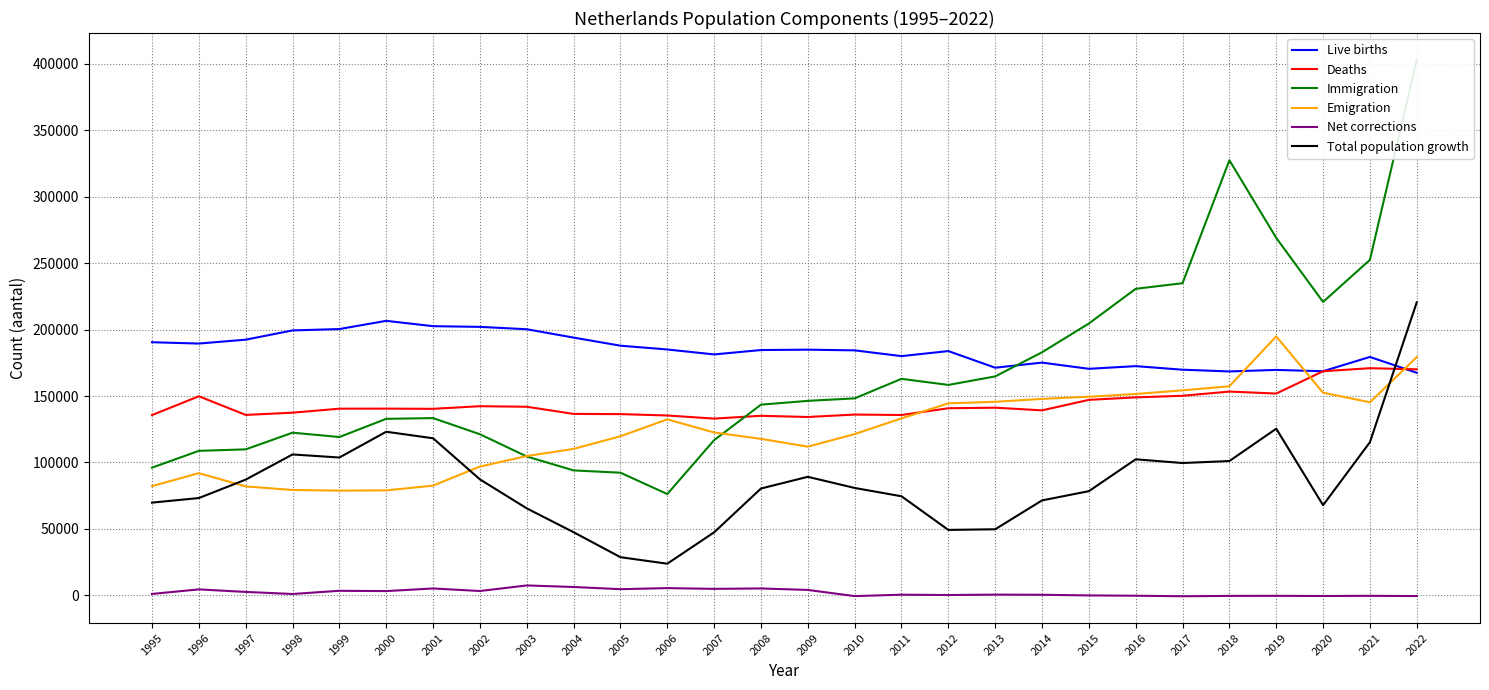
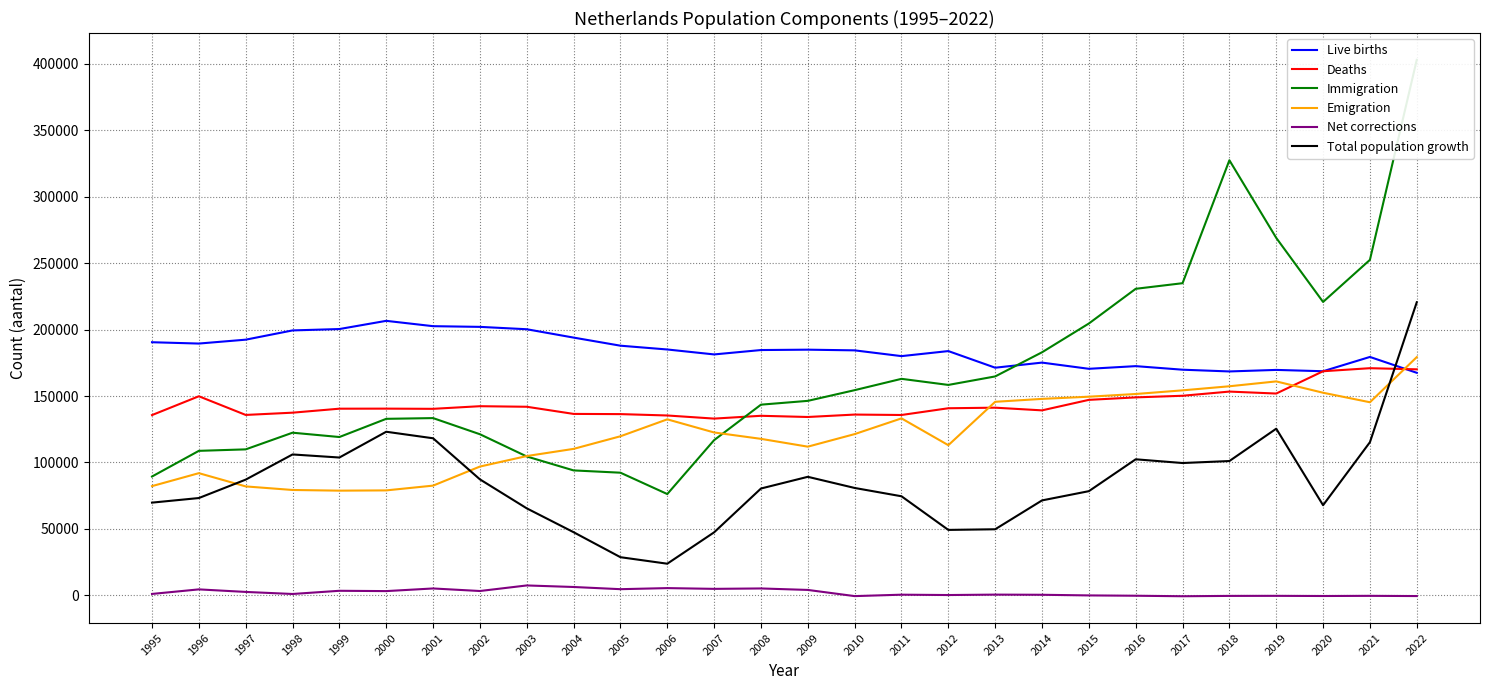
Immigration, 1995: 96000 -> 89000
Immigration, 2010: 148000 -> 154000
Emigration, 2012: 144000 -> 113000
Emigration, 2019: 195000 -> 161000
